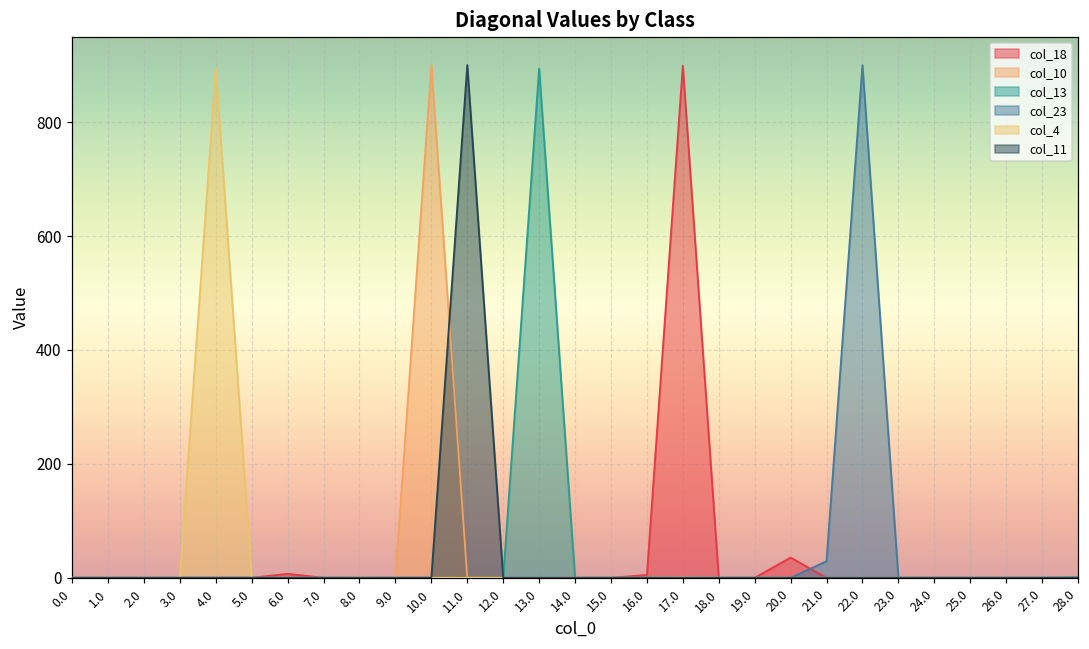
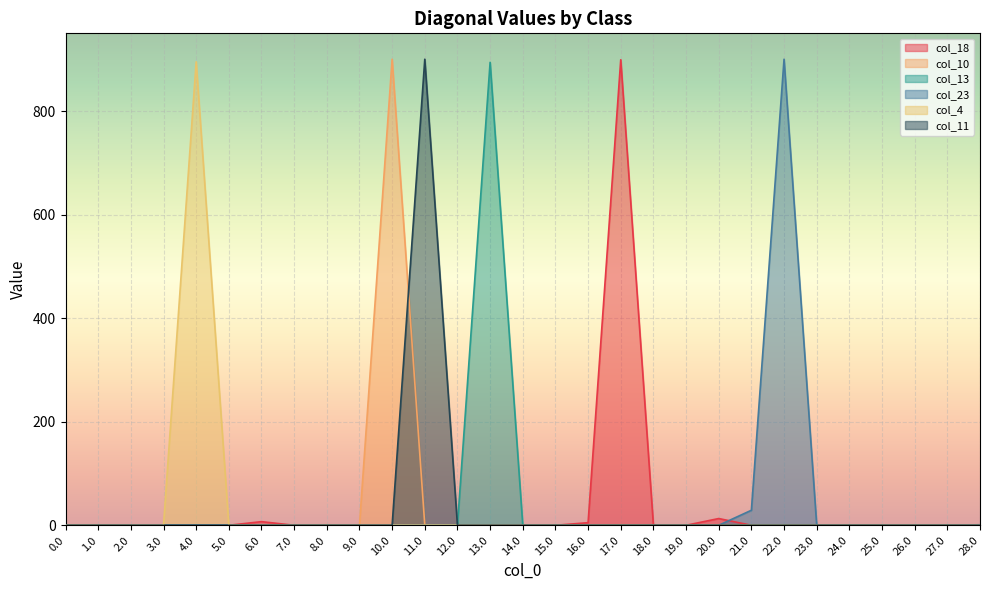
col_18, 20.0: 40 -> 10
